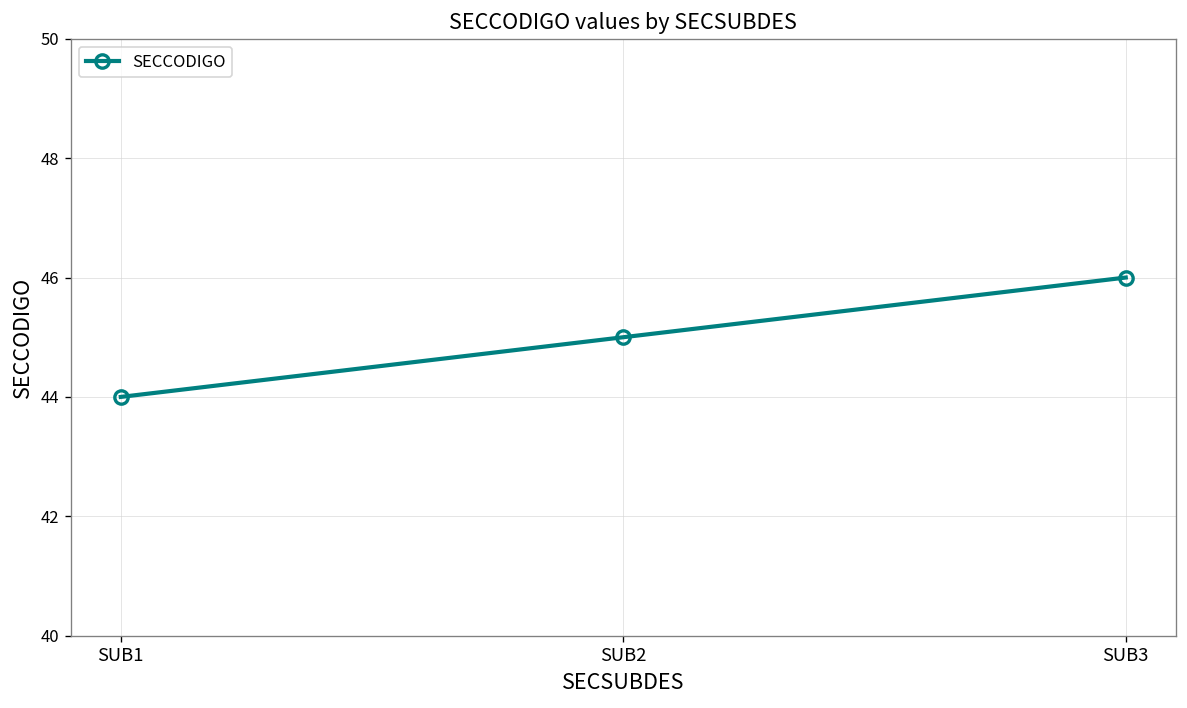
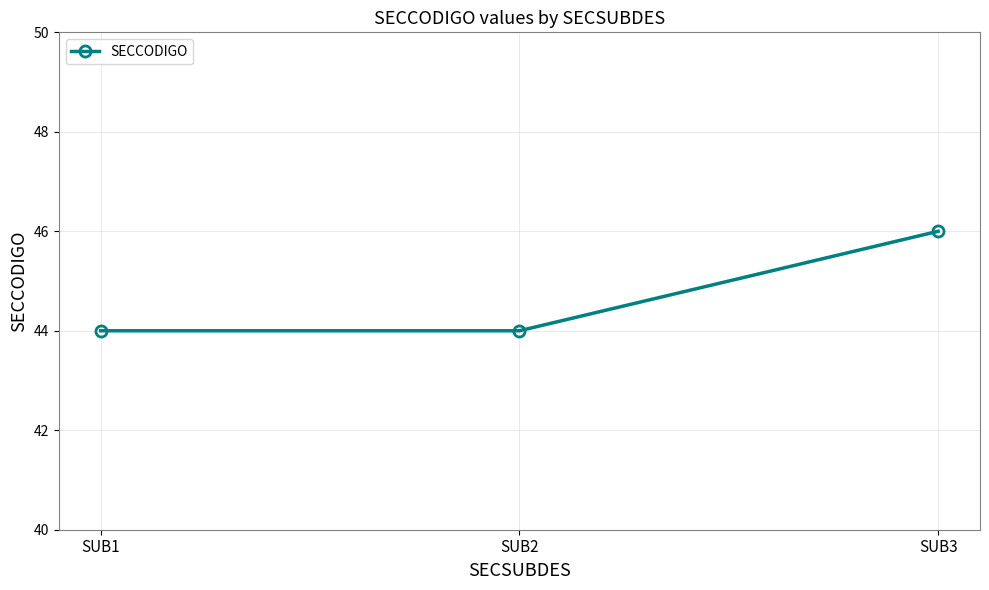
SUB2: 45 -> 44
